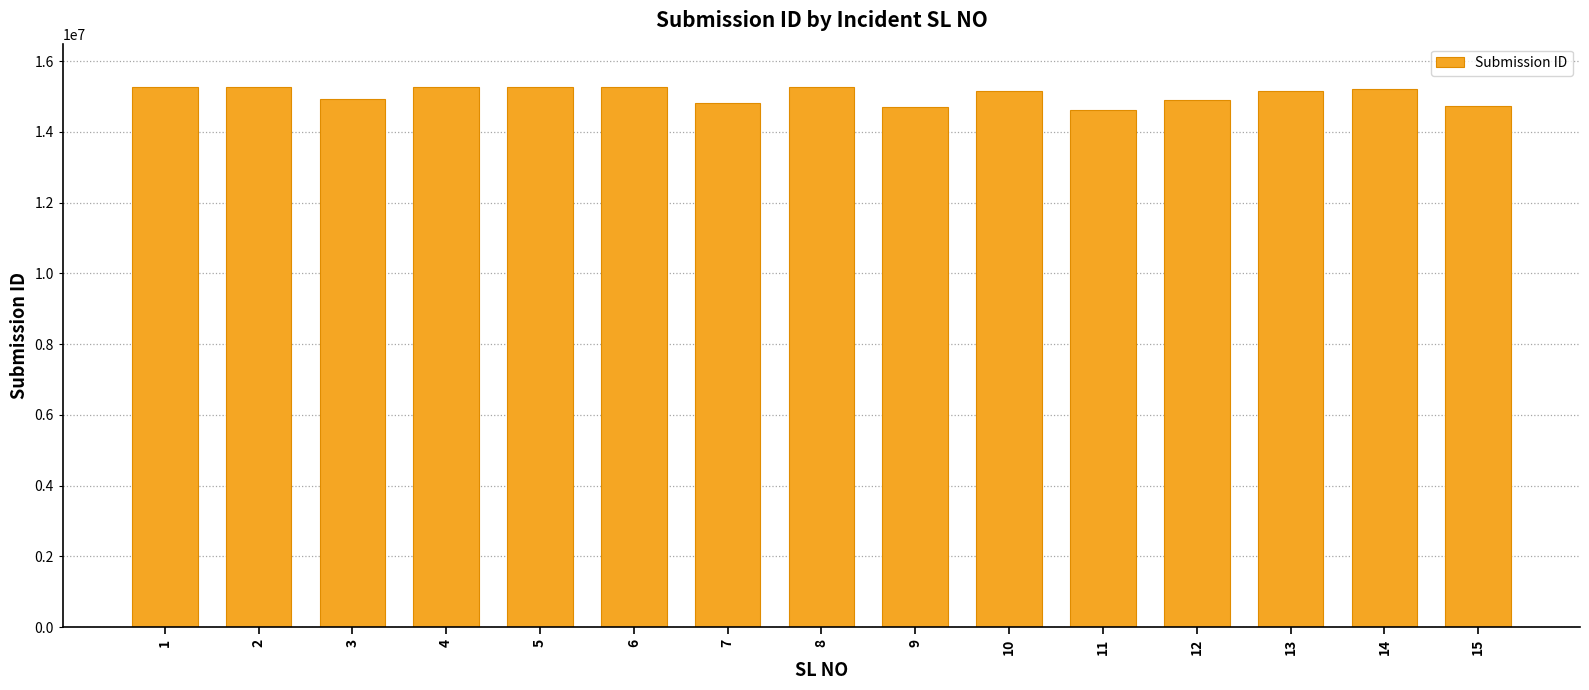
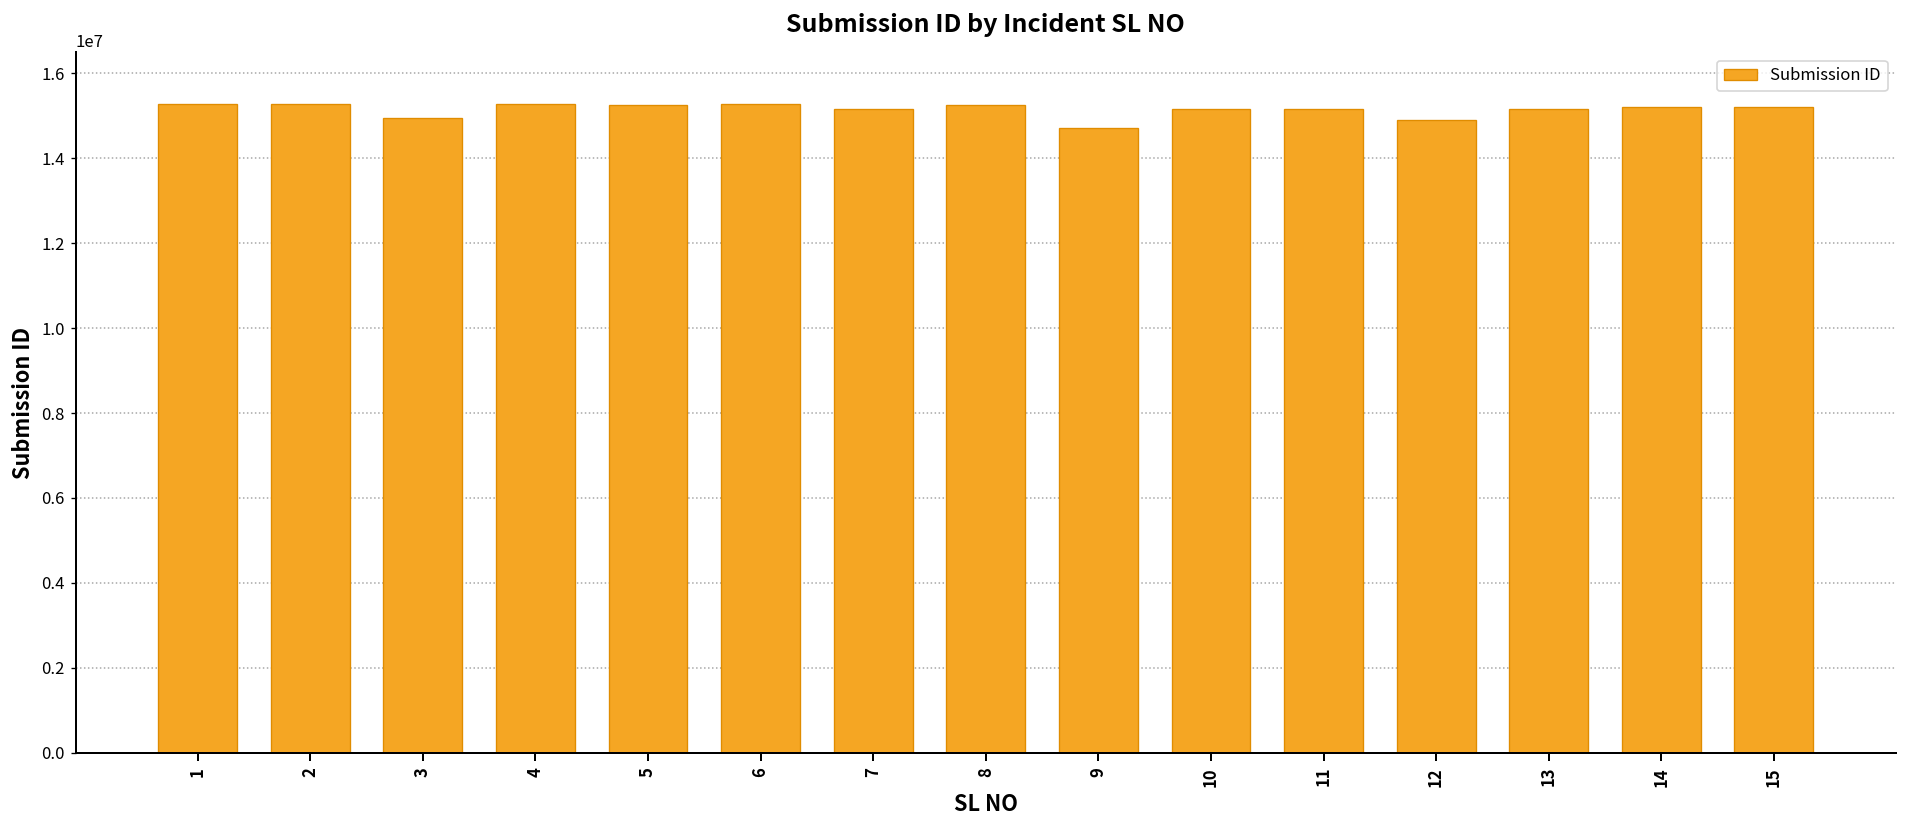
7: 14800000 -> 15200000
11: 14600000 -> 15200000
15: 14700000 -> 15200000
